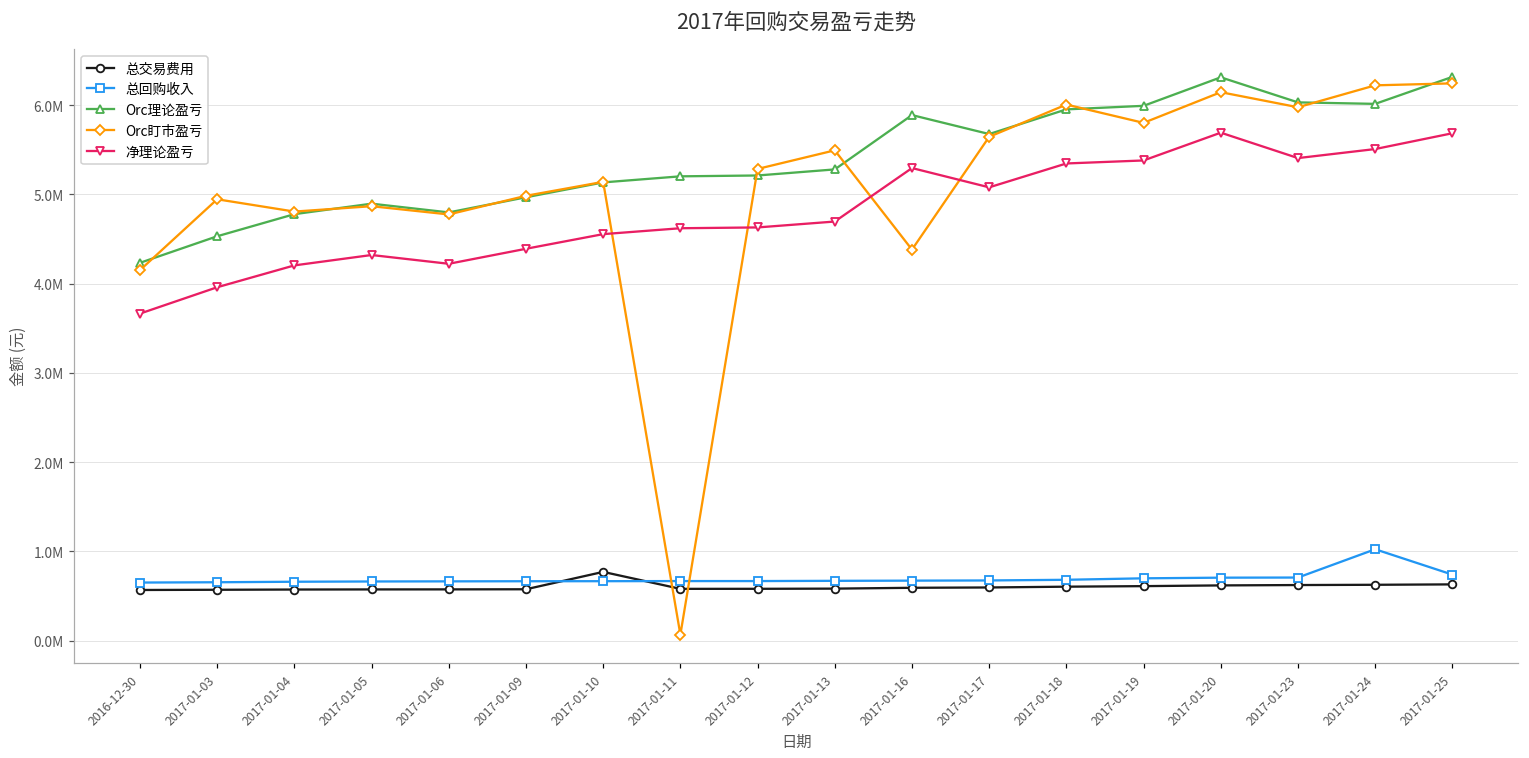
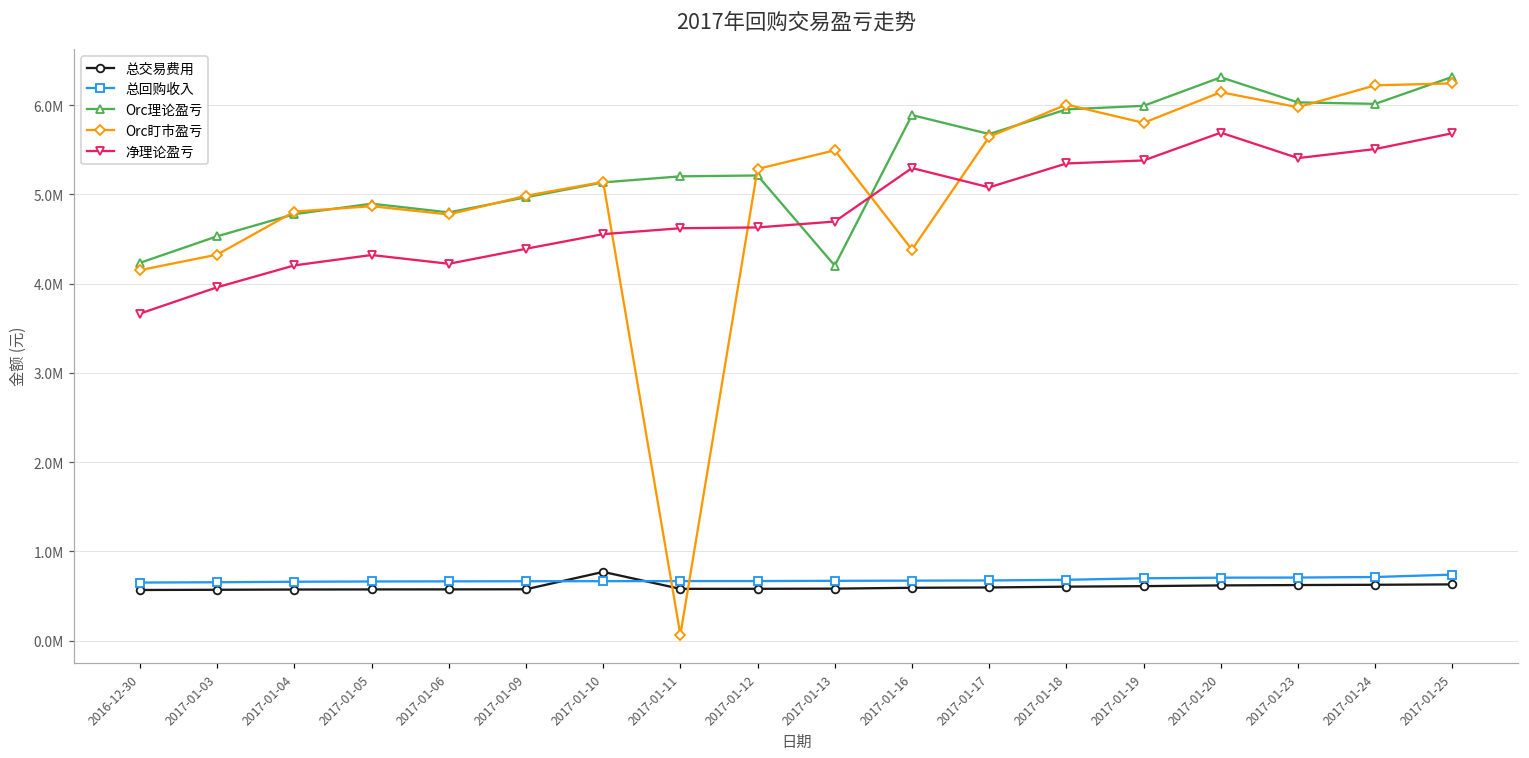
Orc盯市盈亏, 2017-01-03: 4900000 -> 4300000
Orc理论盈亏, 2017-01-13: 5300000 -> 4200000
总回购收入, 2017-01-24: 1000000 -> 700000
